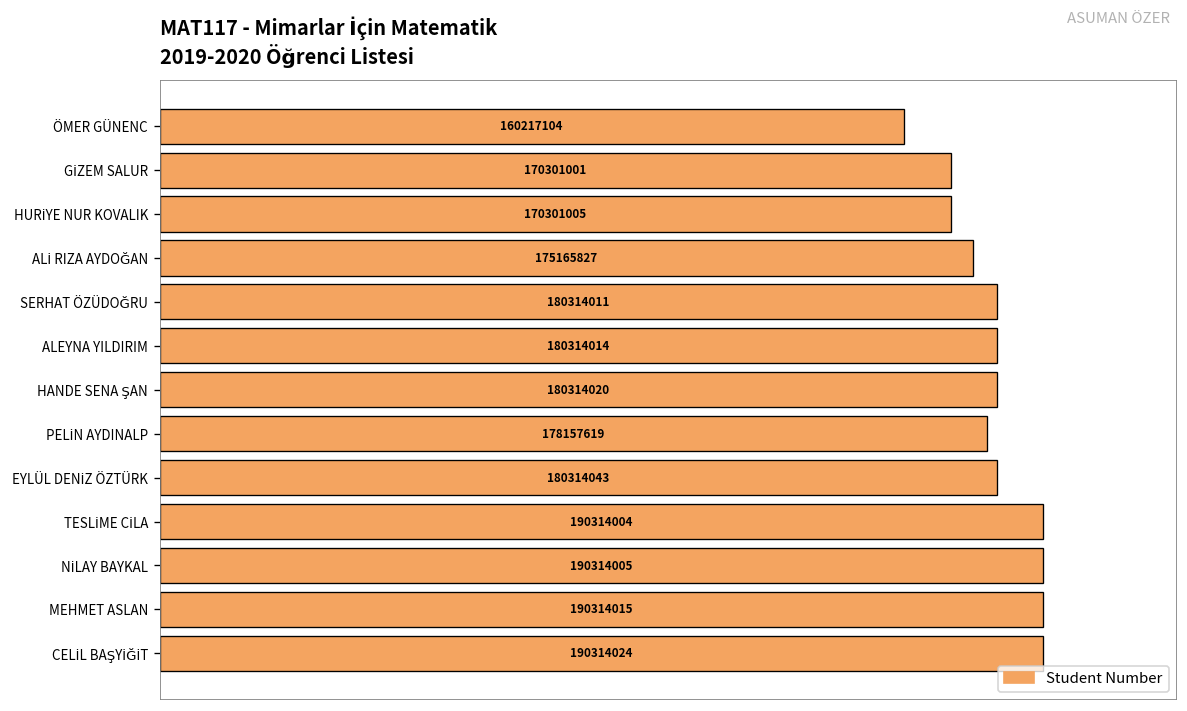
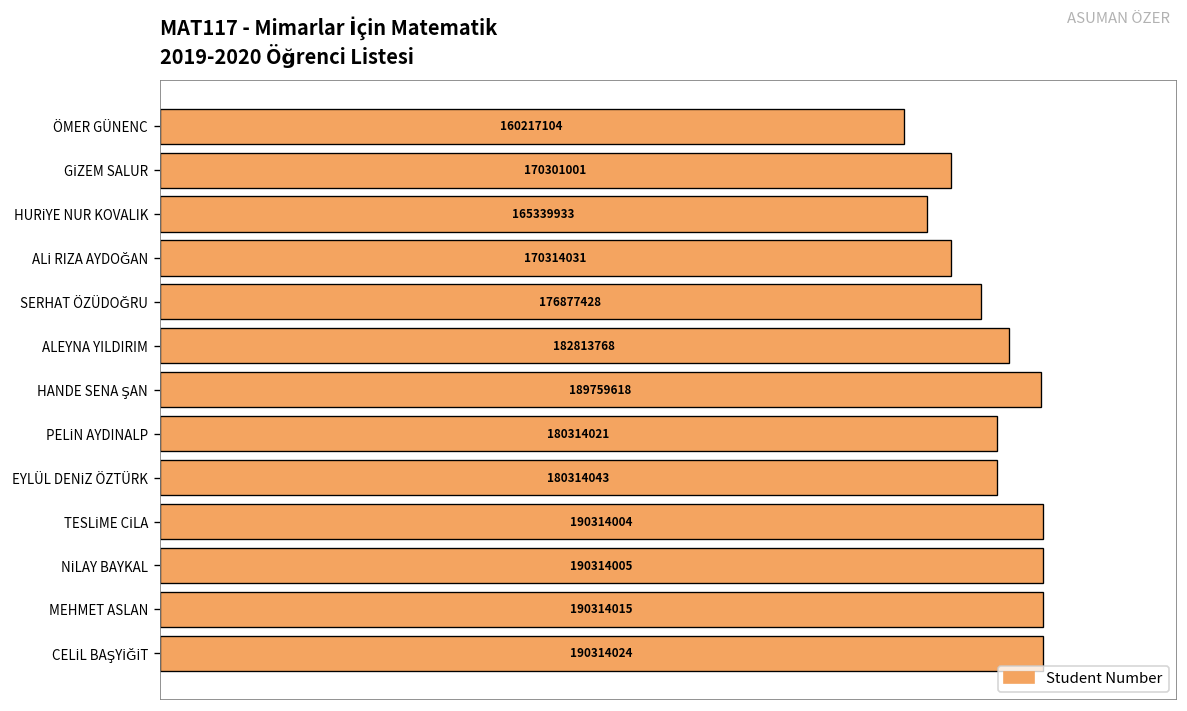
HURİYE NUR KOVALIK: 170301005 -> 165339933
ALİ RIZA AYDOĞAN: 175165827 -> 170314031
SERHAT ÖZÜDOĞRU: 180314011 -> 176877428
ALEYNA YILDIRIM: 180314014 -> 182813768
HANDE SENA ŞAN: 180314020 -> 189759618
PELİN AYDINALP: 178157619 -> 180314021
